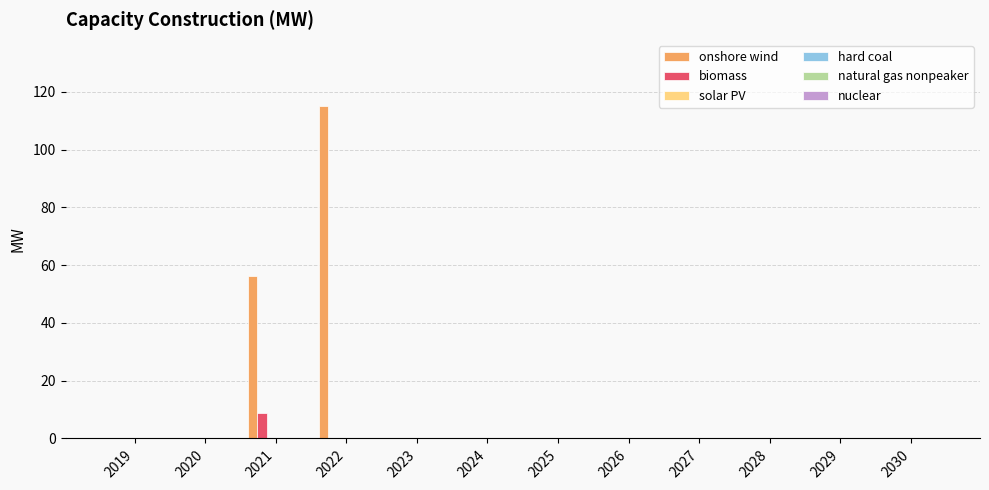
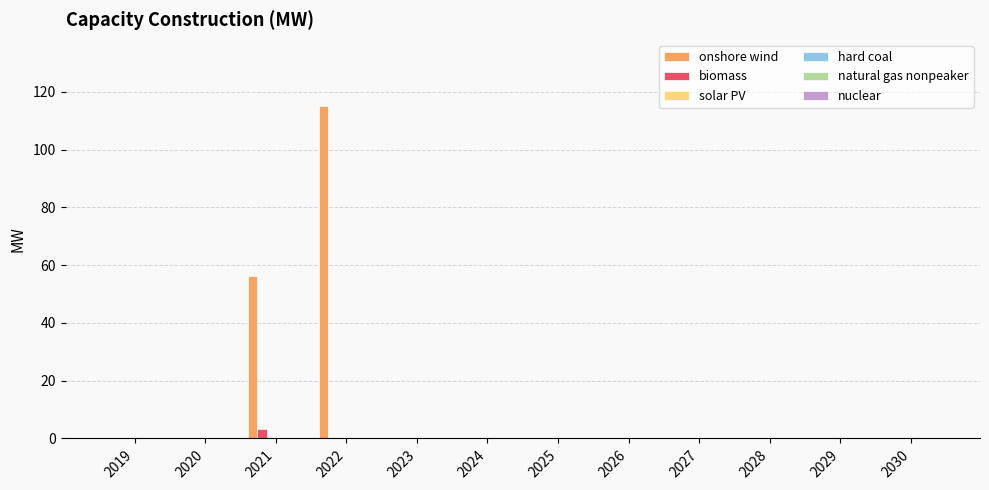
biomass, 2021: 9 -> 3
